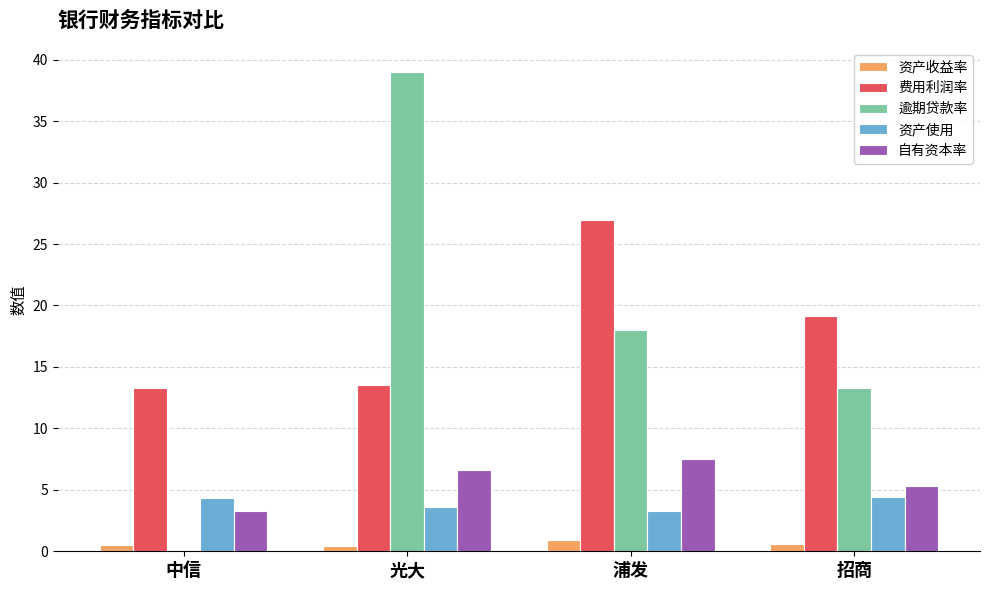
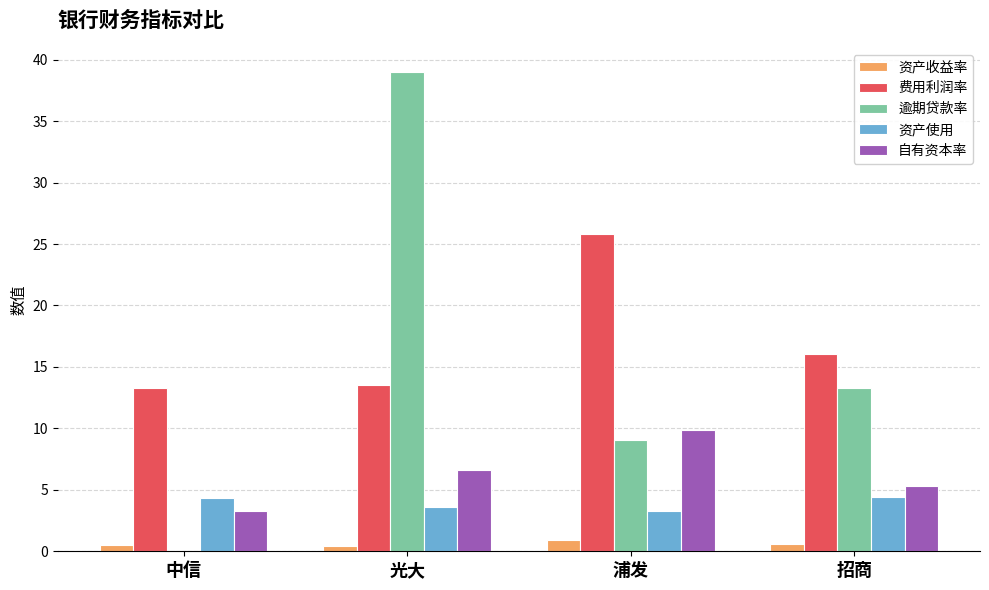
费用利润率, 浦发: 26.9 -> 25.8
逾期贷款率, 浦发: 18.0 -> 9.1
自有资本率, 浦发: 7.5 -> 9.9
费用利润率, 招商: 19.1 -> 16.0
